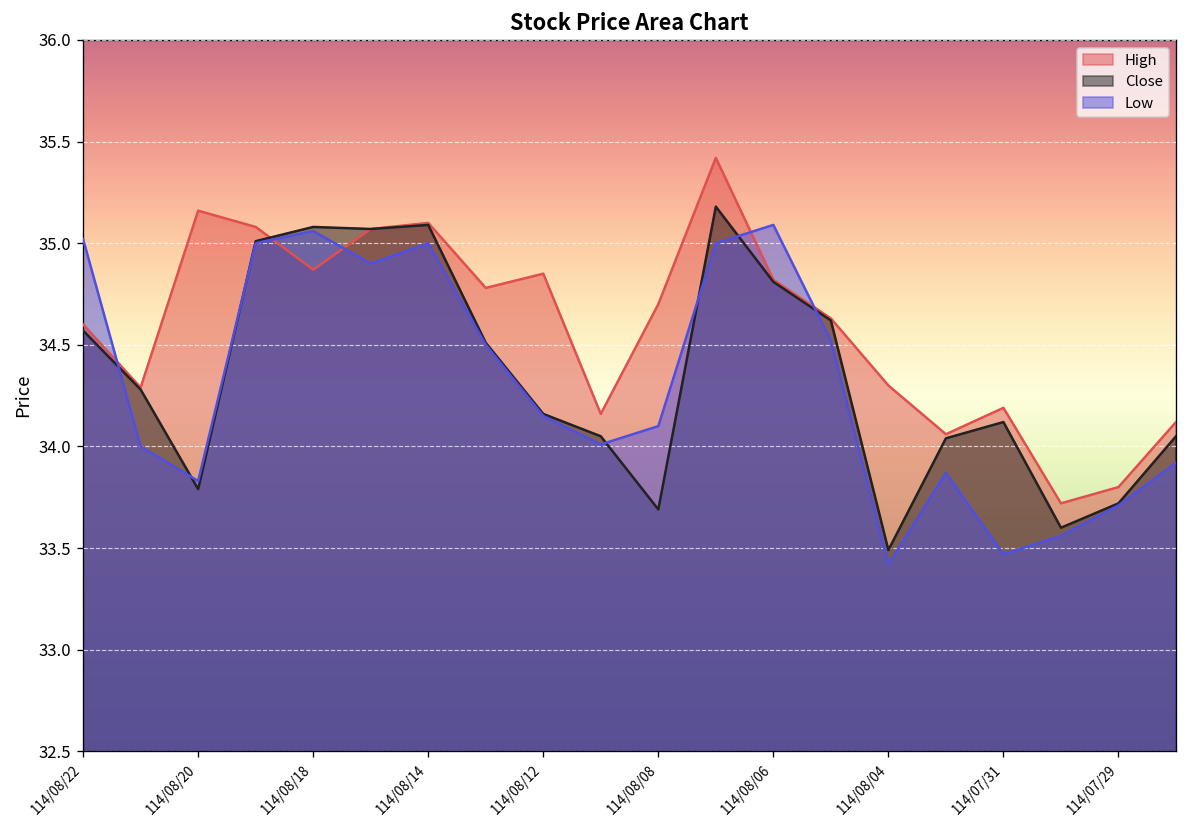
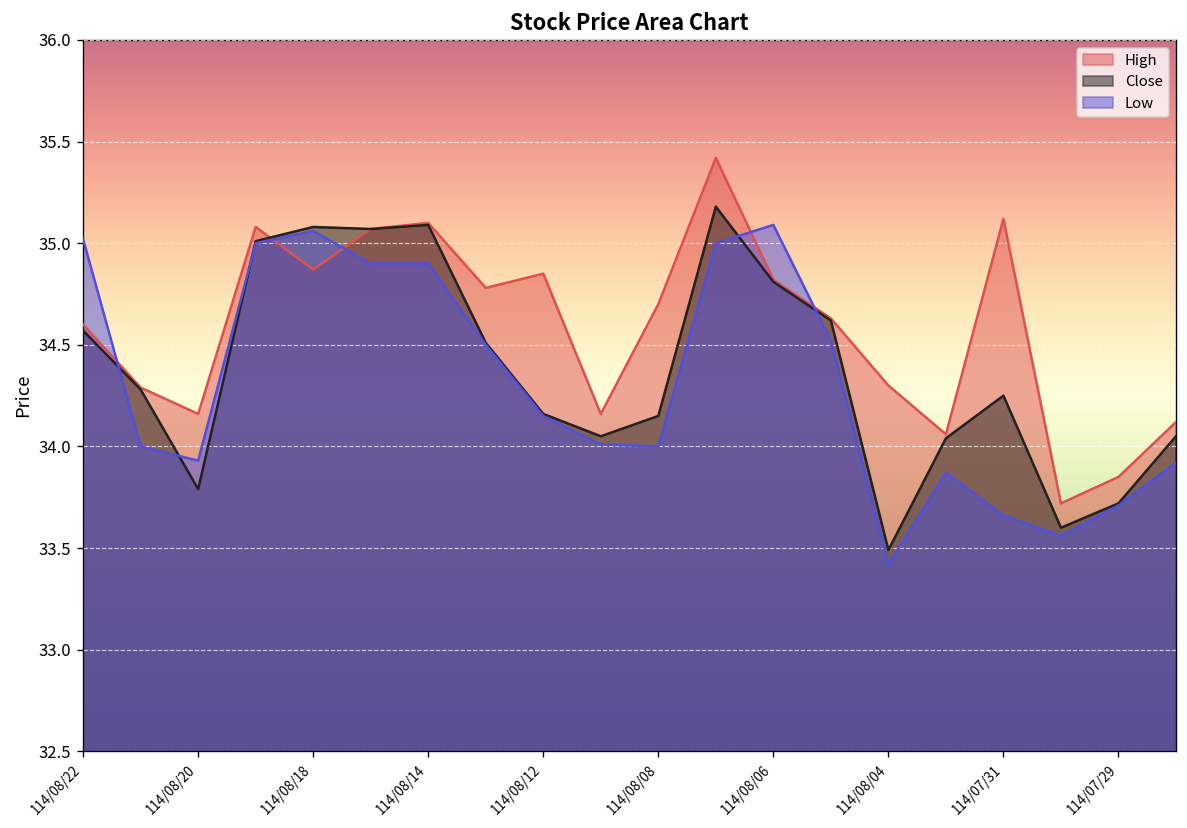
High, 114/08/20: 35.16 -> 34.16
Low, 114/08/20: 33.83 -> 33.93
Low, 114/08/14: 35.0 -> 34.9
Close, 114/08/08: 33.69 -> 34.15
Low, 114/08/08: 34.1 -> 34.0
High, 114/07/31: 34.19 -> 35.12
Close, 114/07/31: 34.12 -> 34.25
Low, 114/07/31: 33.47 -> 33.66
High, 114/07/29: 33.80 -> 33.85
